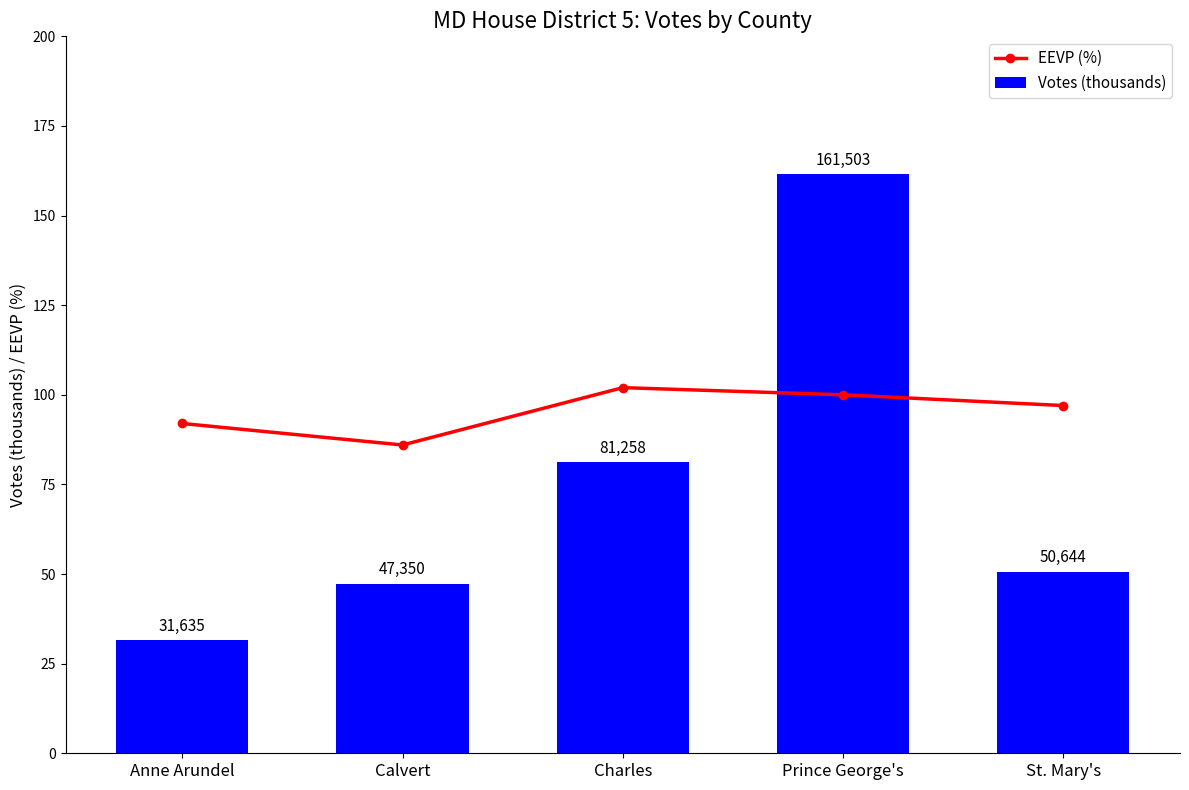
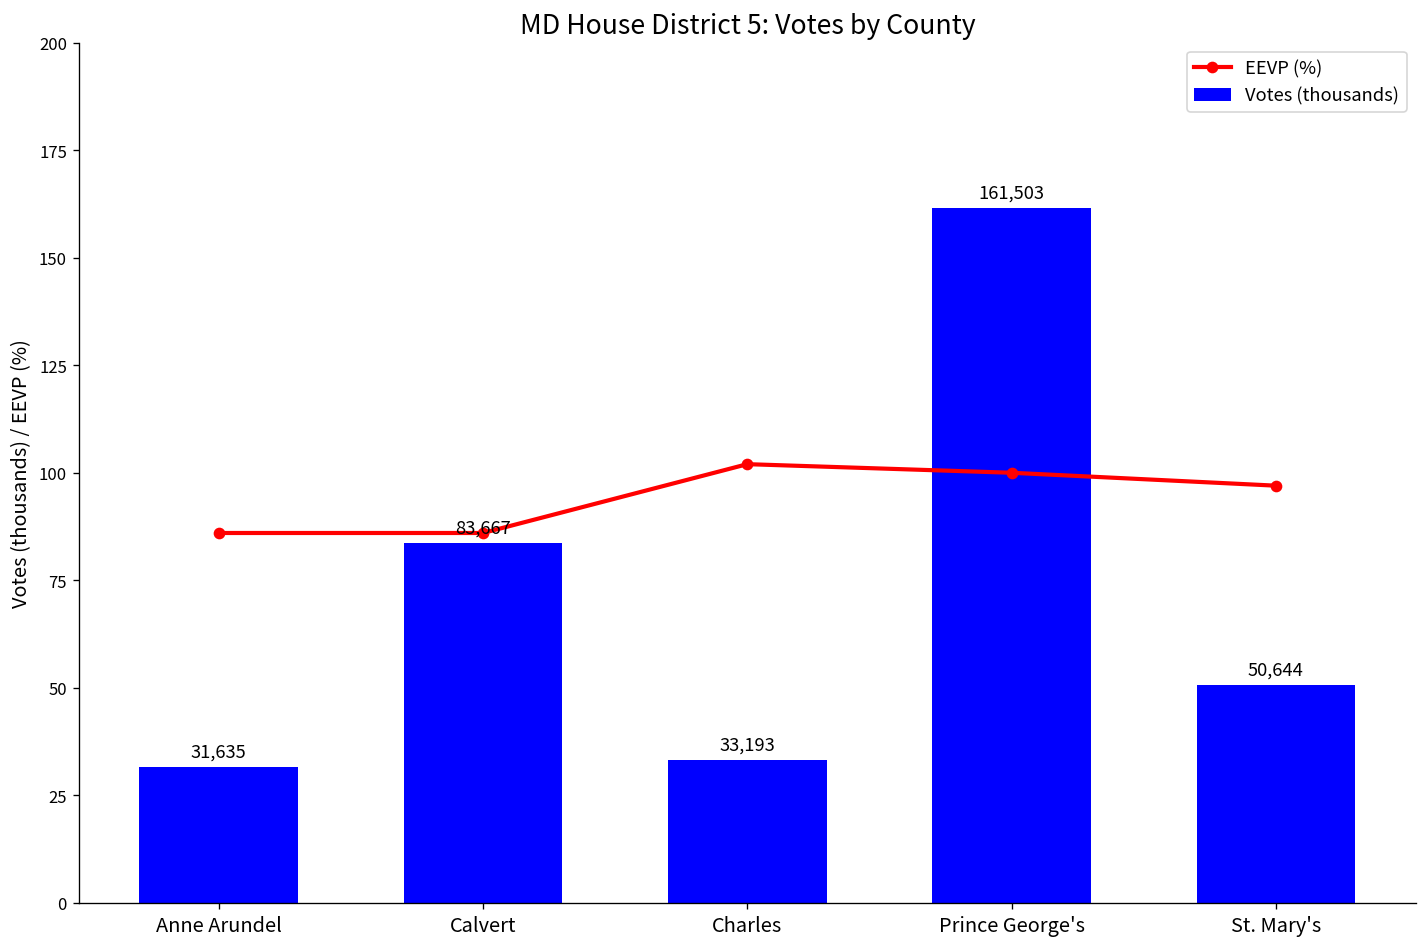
EEVP (%), Anne Arundel: 92 -> 86
Votes (thousands), Calvert: 47,350 -> 83,667
Votes (thousands), Charles: 81,258 -> 33,193
